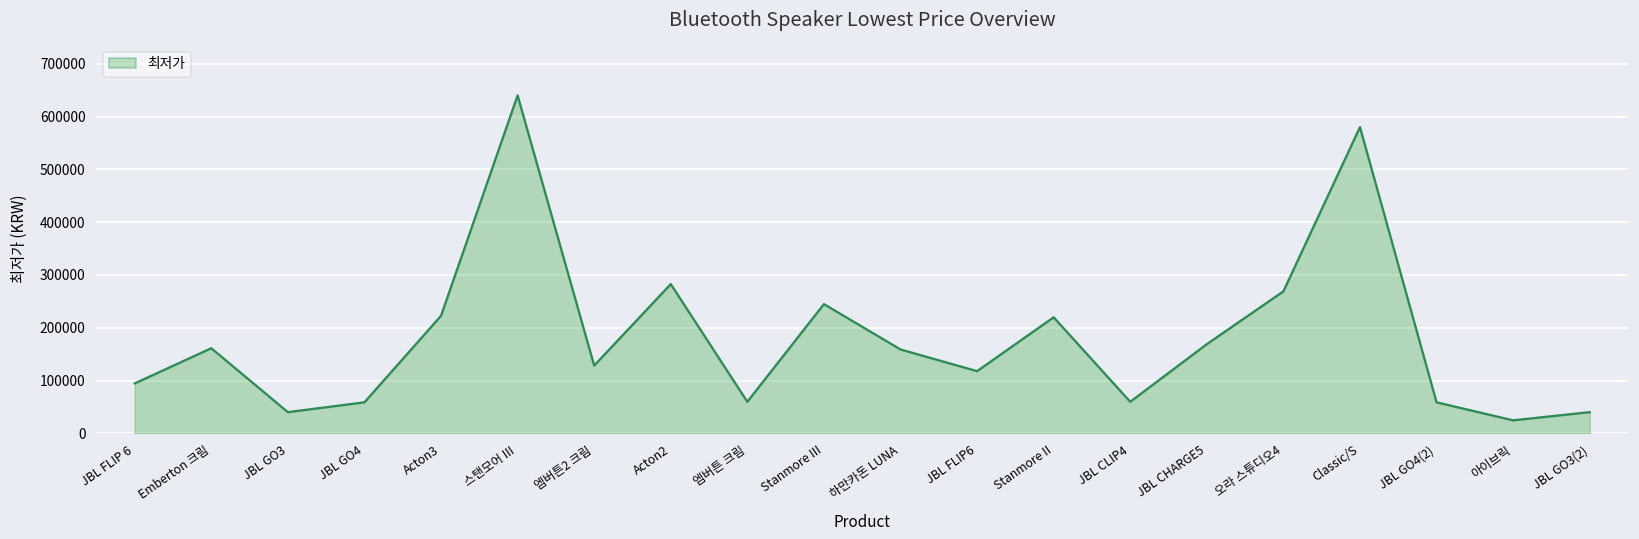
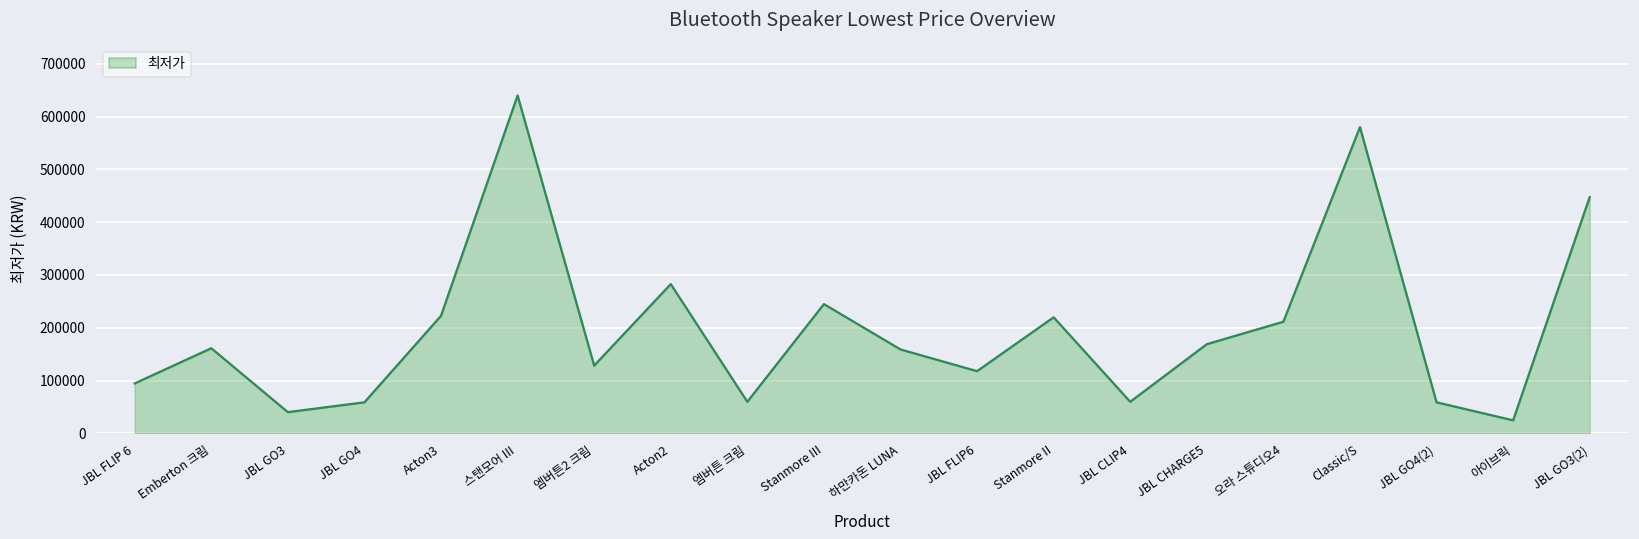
오라 스튜디오4: 270000 -> 210000
JBL GO3(2): 40000 -> 450000
